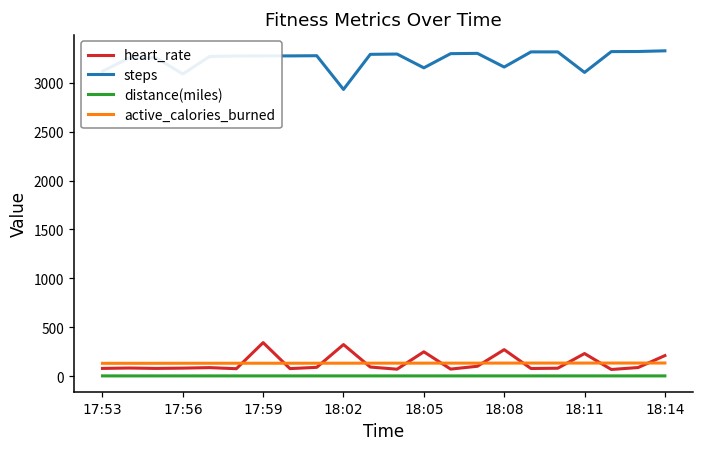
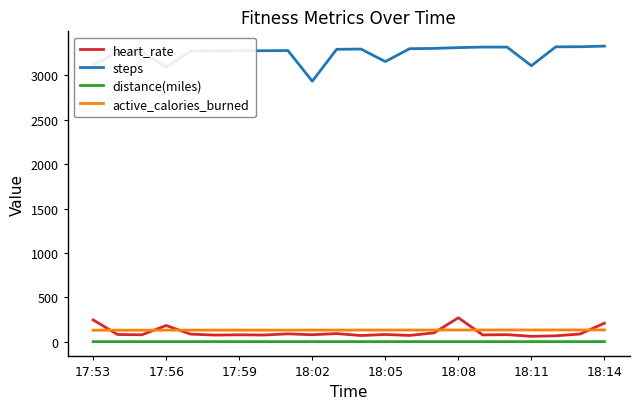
heart_rate, 17:53: 100 -> 200
heart_rate, 17:56: 100 -> 200
heart_rate, 17:59: 300 -> 100
heart_rate, 18:02: 300 -> 100
heart_rate, 18:05: 200 -> 100
steps, 18:08: 3200 -> 3300
heart_rate, 18:11: 200 -> 100
